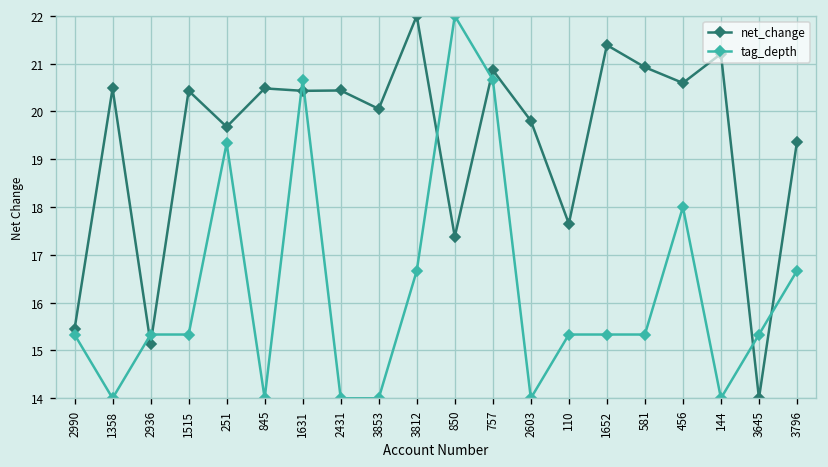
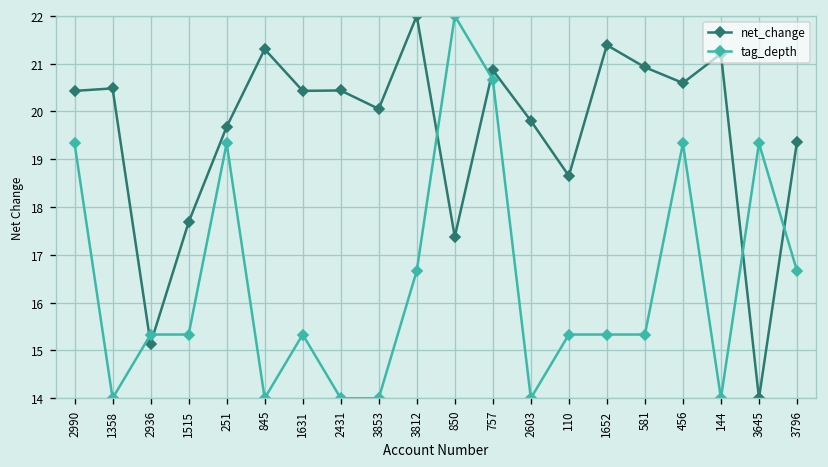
net_change, 2990: 15.4 -> 20.4
tag_depth, 2990: 15.3 -> 19.3
net_change, 1515: 20.4 -> 17.7
net_change, 845: 20.5 -> 21.3
tag_depth, 1631: 20.7 -> 15.3
net_change, 110: 17.7 -> 18.7
tag_depth, 456: 18.0 -> 19.3
tag_depth, 3645: 15.3 -> 19.3
